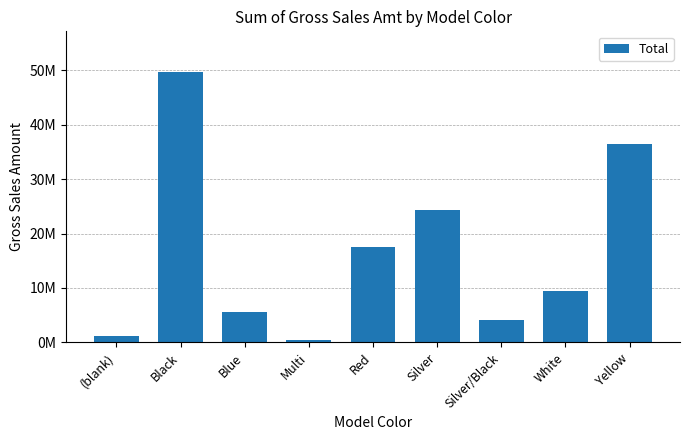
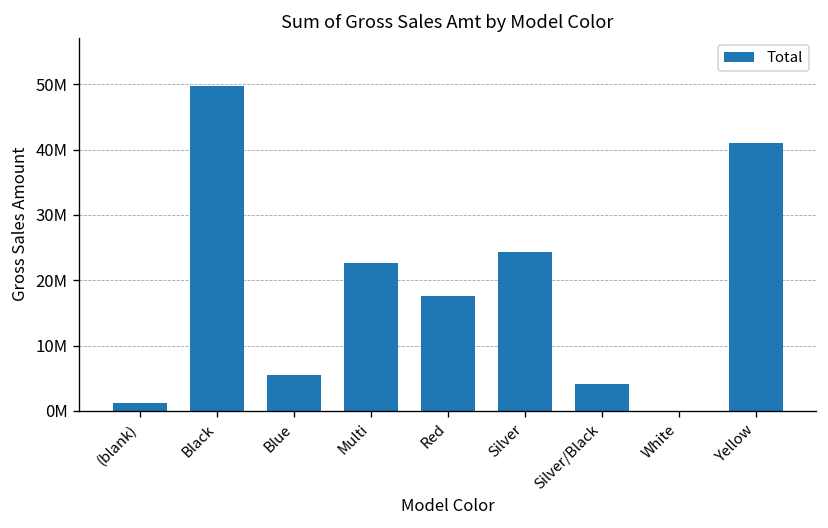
Multi: 0 -> 23000000
White: 9000000 -> 0
Yellow: 37000000 -> 41000000
